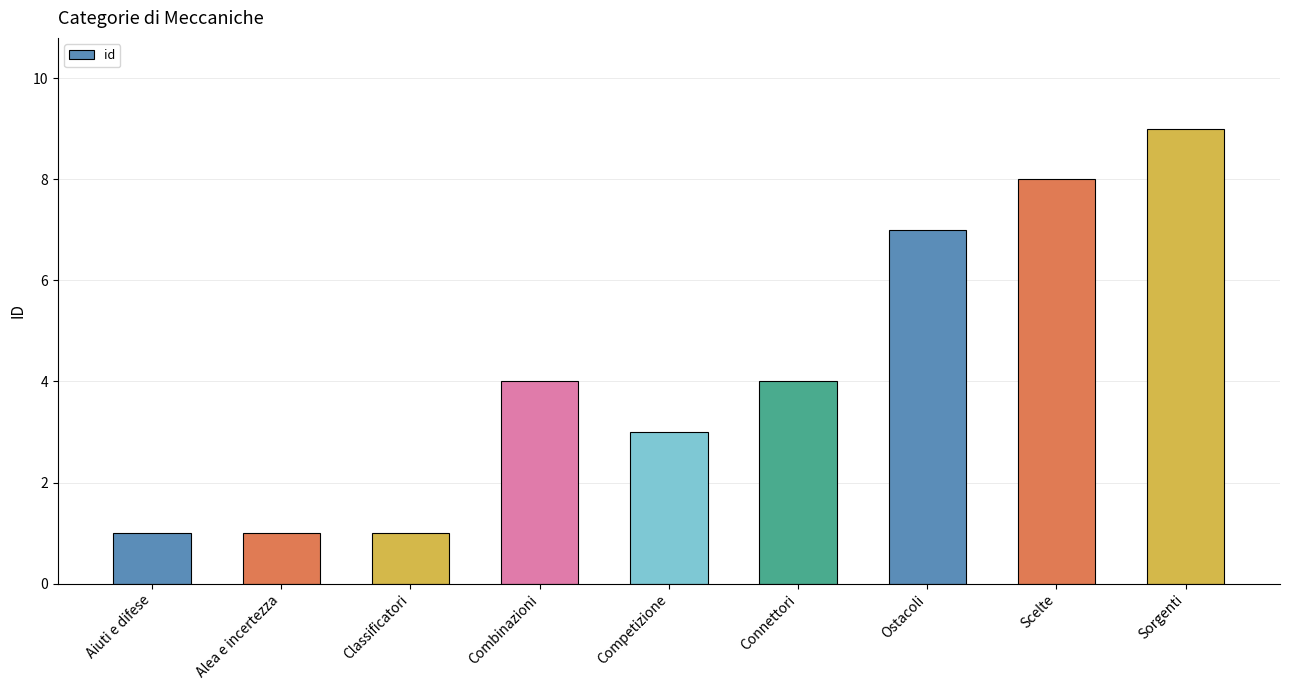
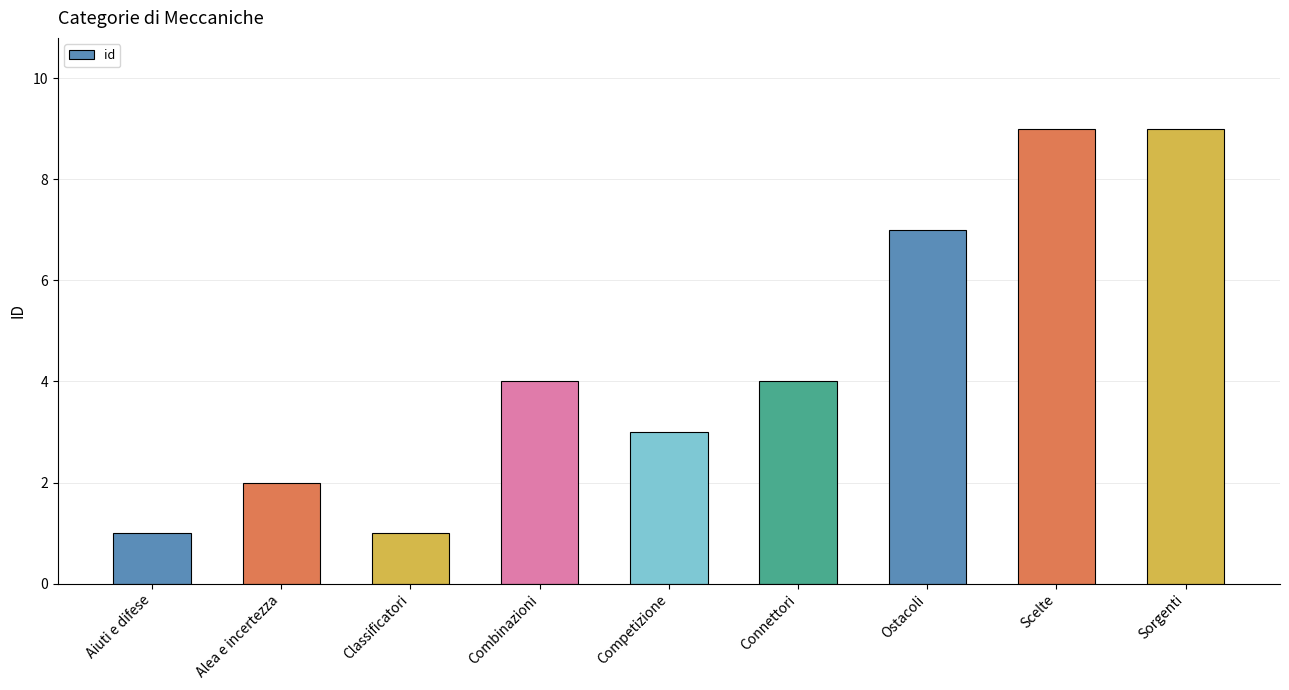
Alea e incertezza: 1 -> 2
Scelte: 8 -> 9
